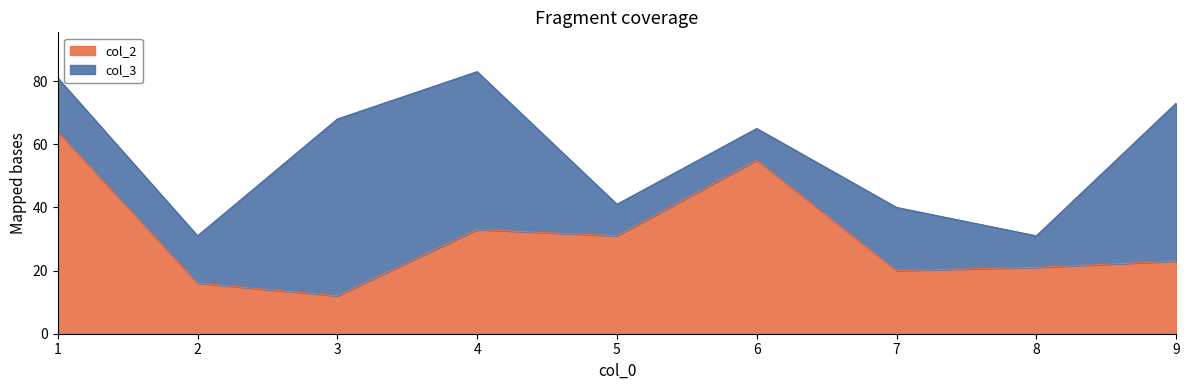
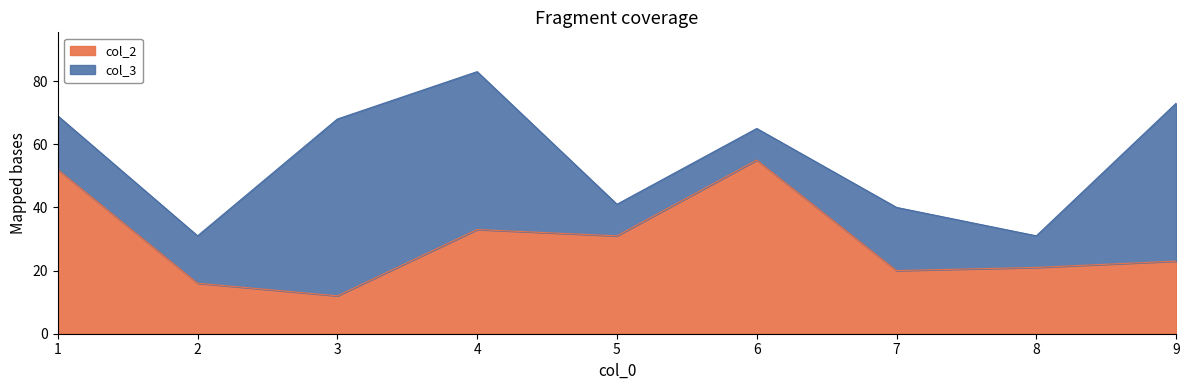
col_2, 1: 64 -> 52
